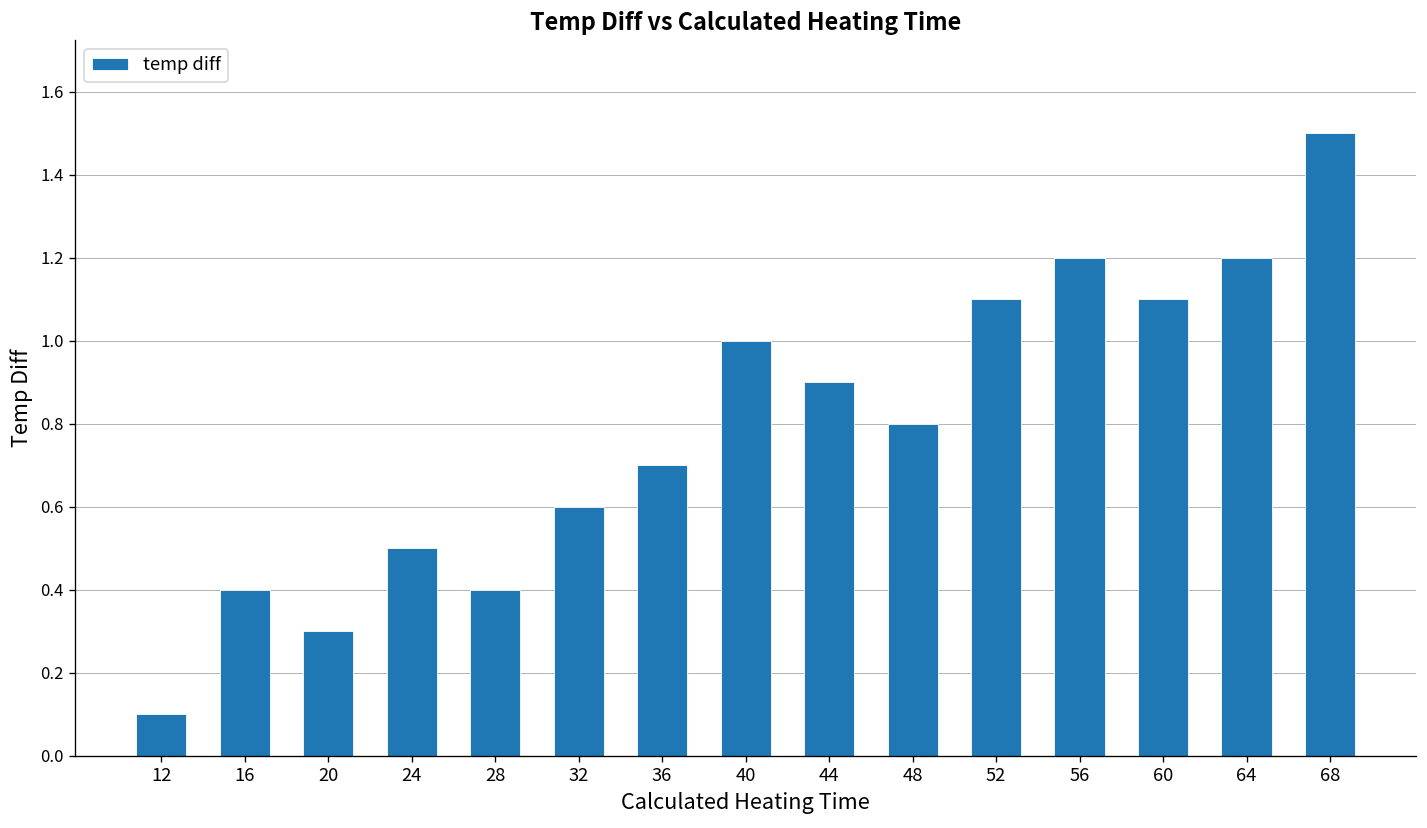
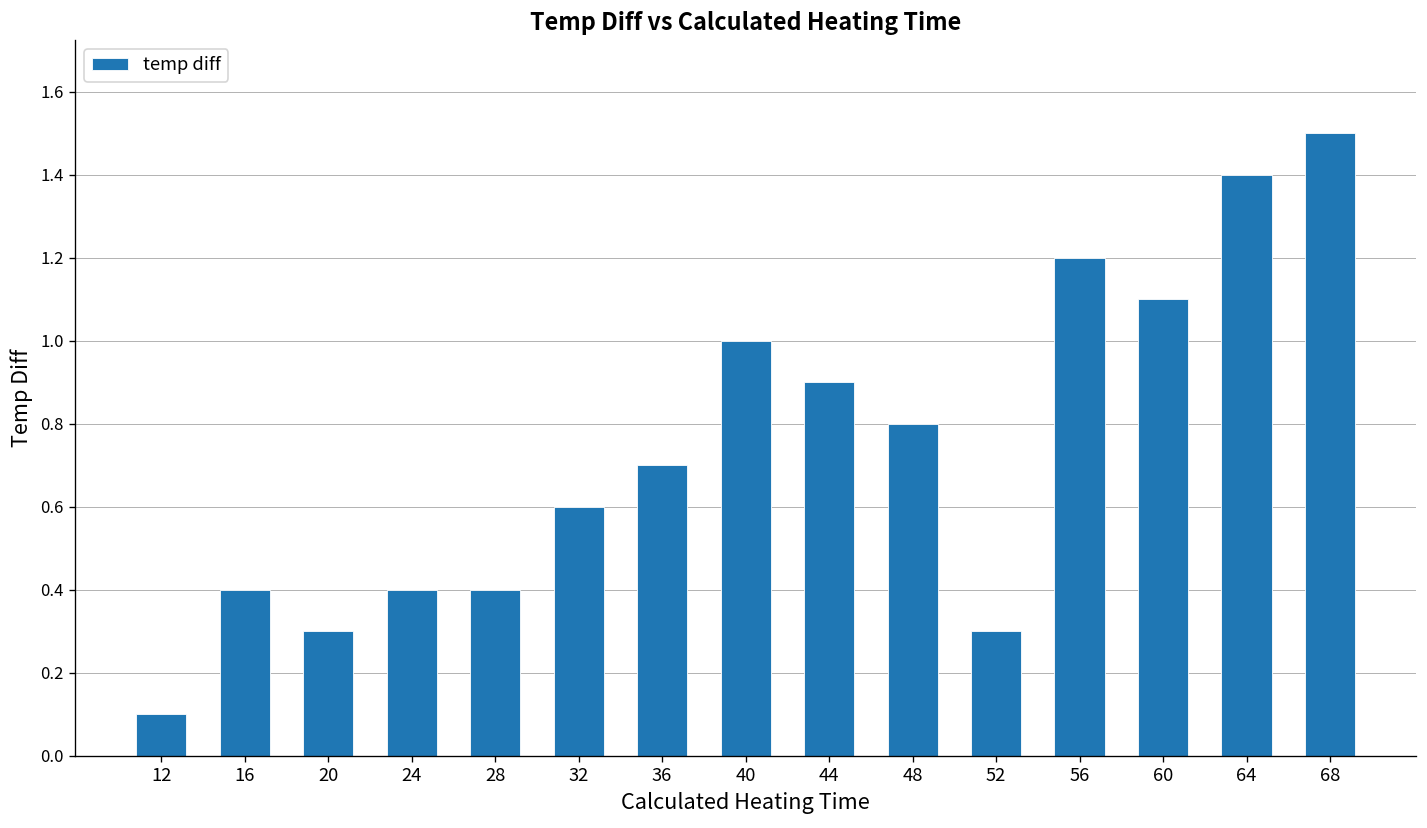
24: 0.5 -> 0.4
52: 1.1 -> 0.3
64: 1.2 -> 1.4
